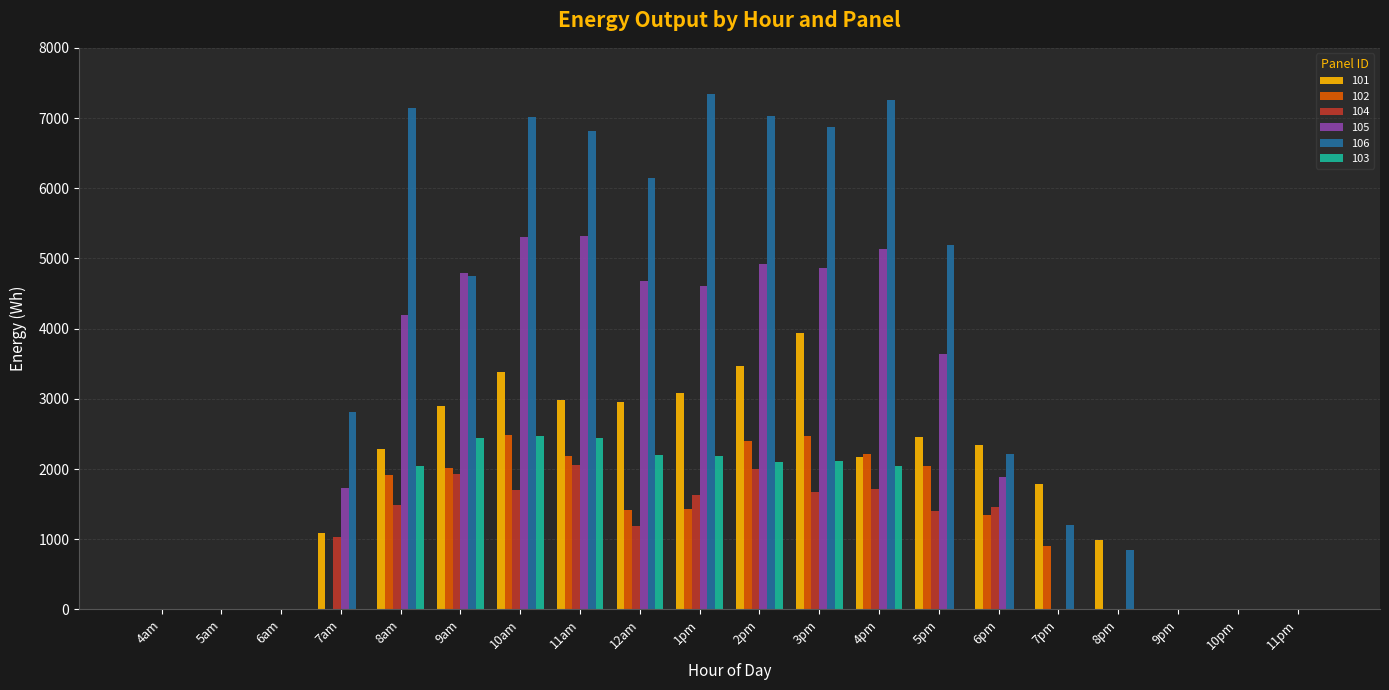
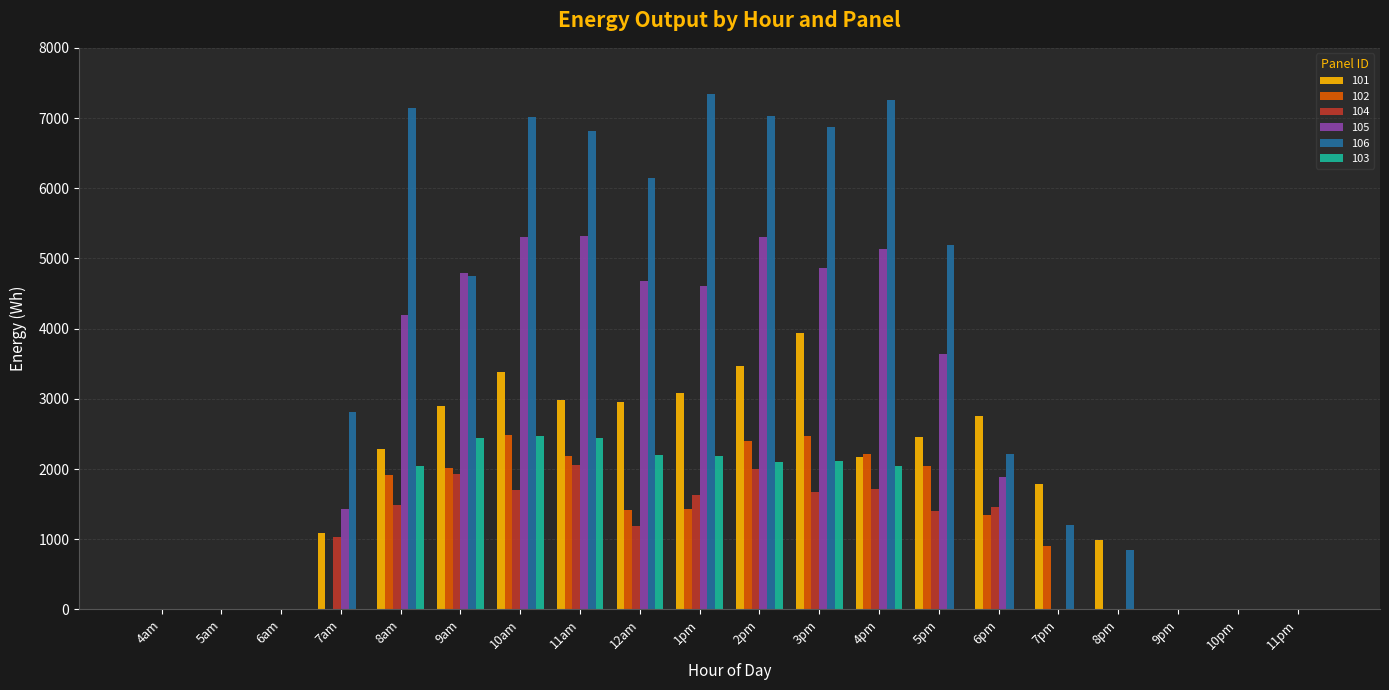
105, 7am: 1700 -> 1400
105, 2pm: 4900 -> 5300
101, 6pm: 2300 -> 2800
